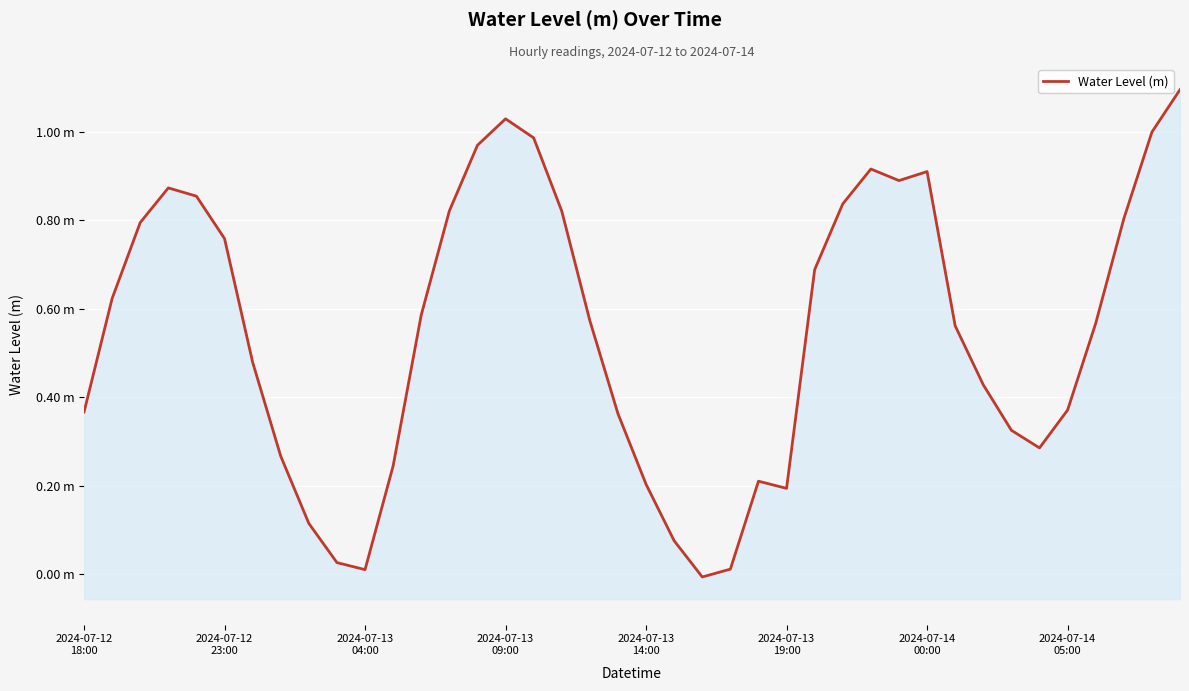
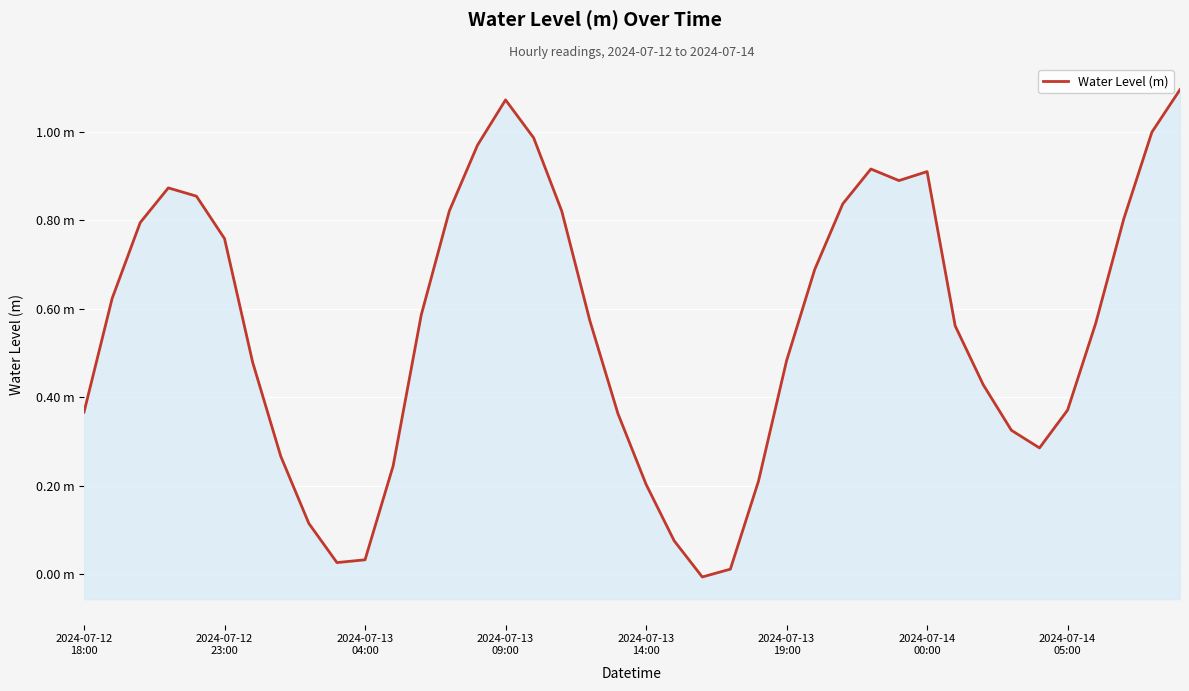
2024-07-13 04:00: 0.01 m -> 0.03 m
2024-07-13 09:00: 1.03 m -> 1.07 m
2024-07-13 19:00: 0.19 m -> 0.48 m
